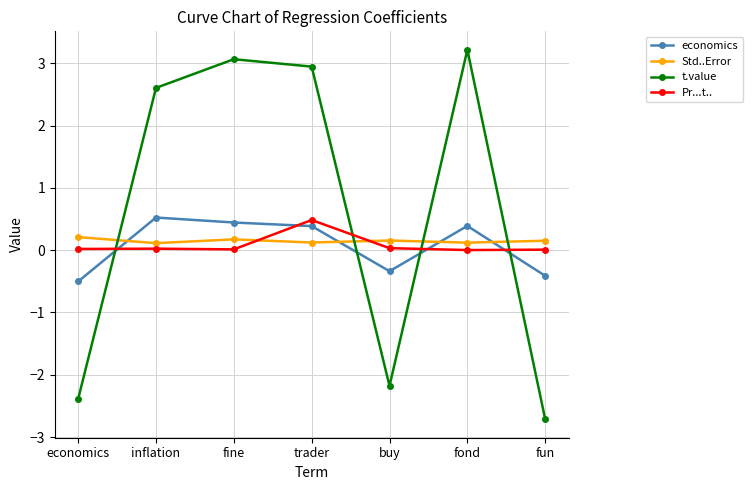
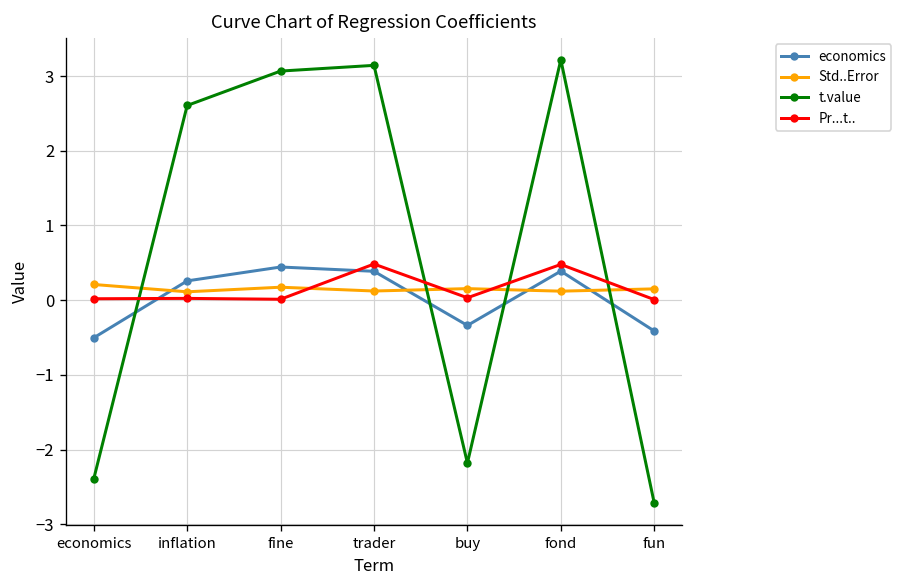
economics, inflation: 0.5 -> 0.3
t.value, trader: 2.9 -> 3.1
Pr...t.., fond: 0.0 -> 0.5
